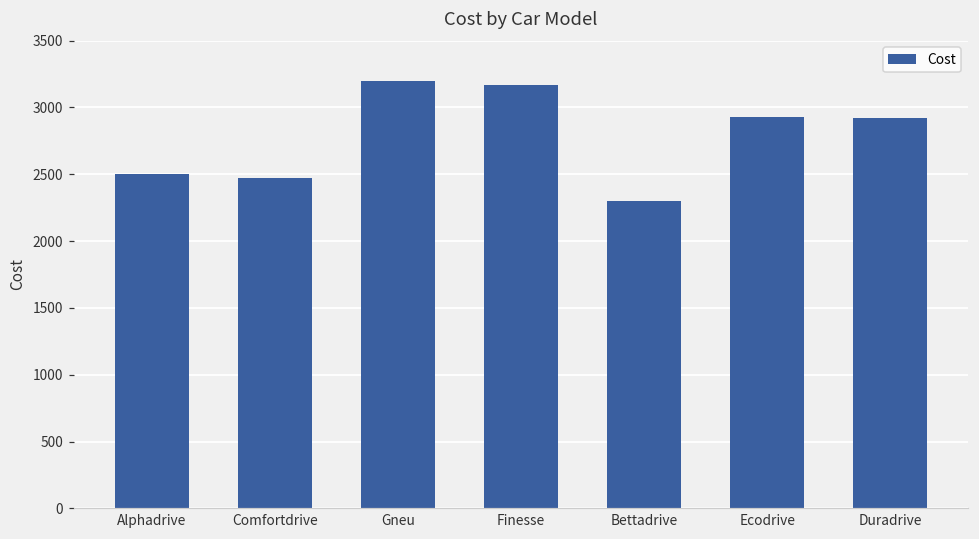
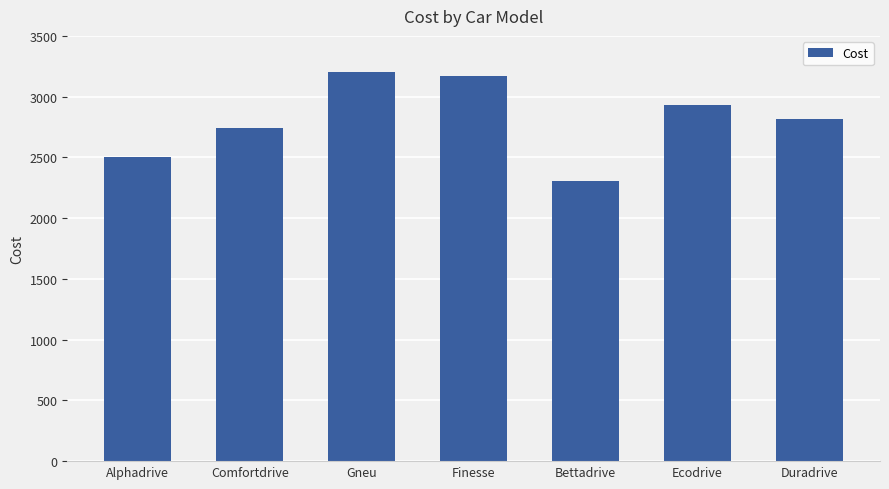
Comfortdrive: 2470 -> 2740
Duradrive: 2920 -> 2820
